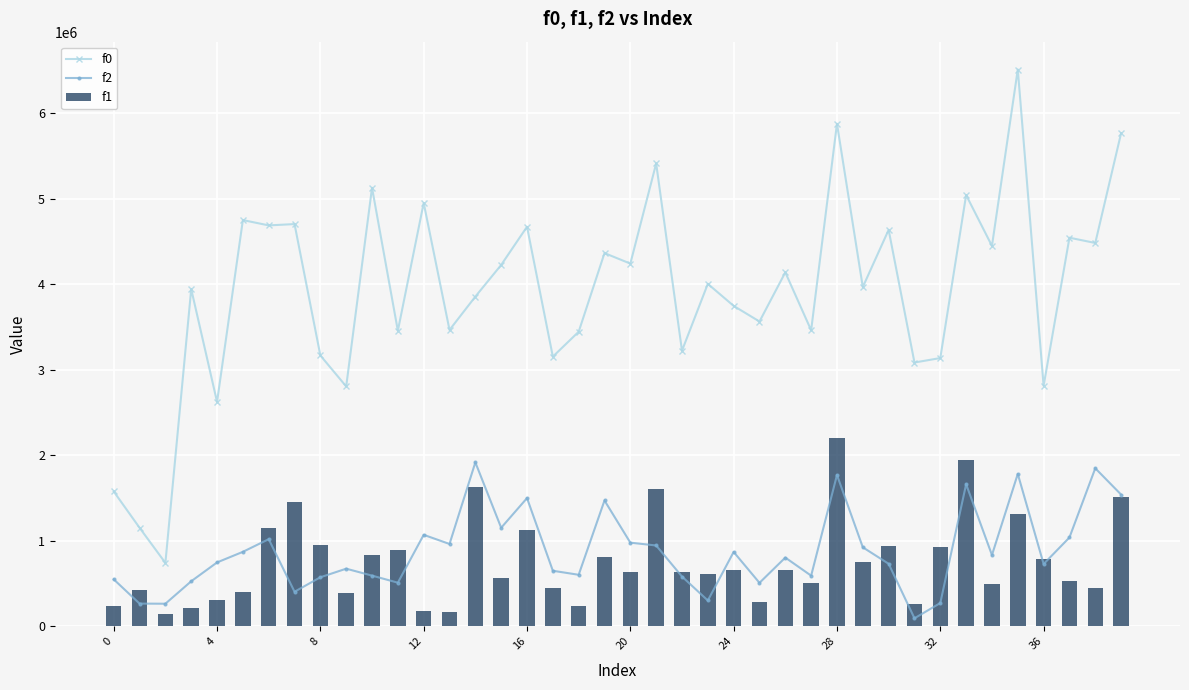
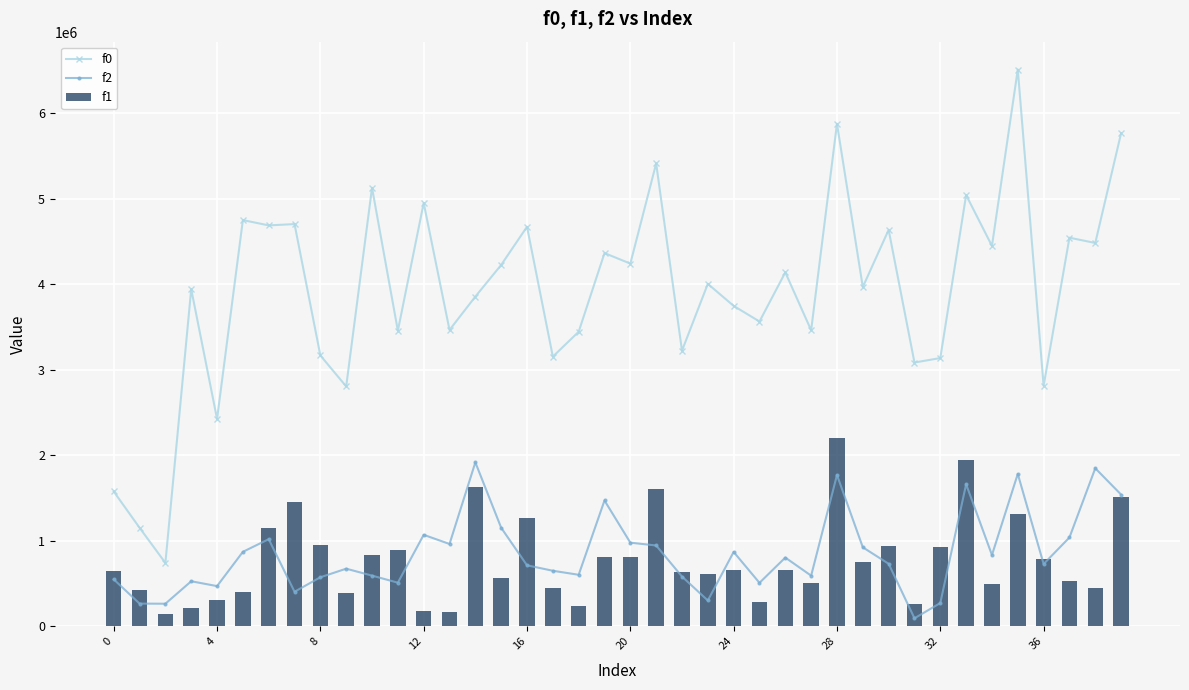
f1, 0: 200000 -> 600000
f0, 4: 2600000 -> 2400000
f2, 4: 700000 -> 500000
f1, 16: 1100000 -> 1300000
f2, 16: 1500000 -> 700000
f1, 20: 600000 -> 800000
